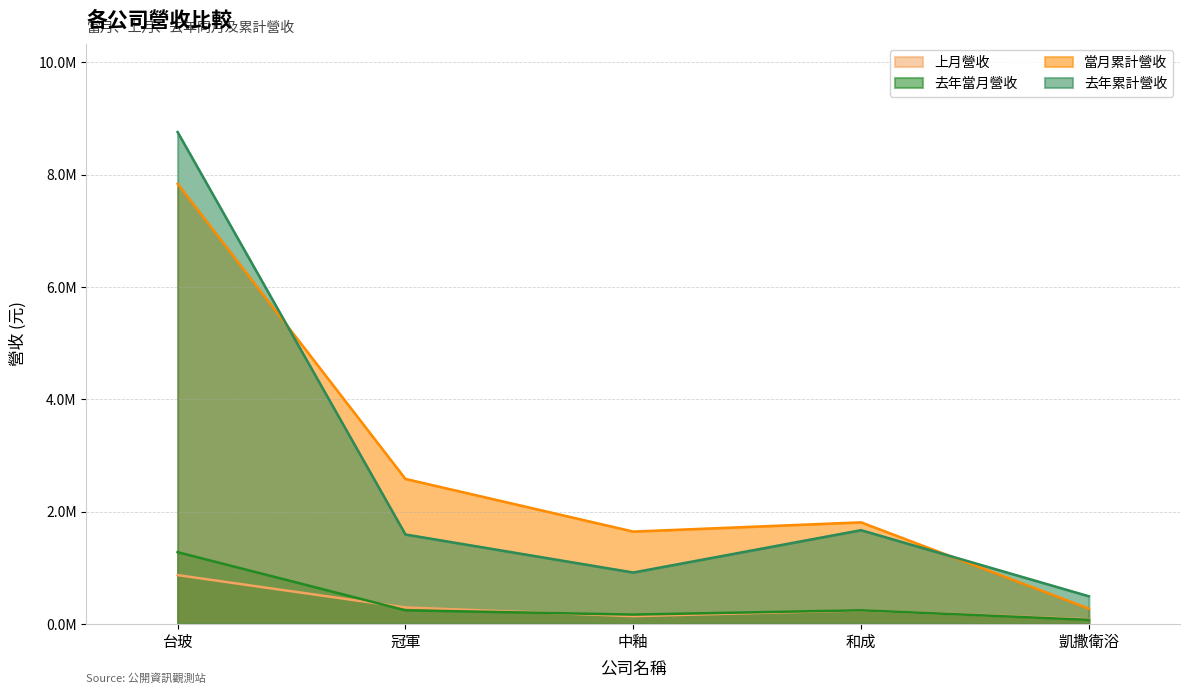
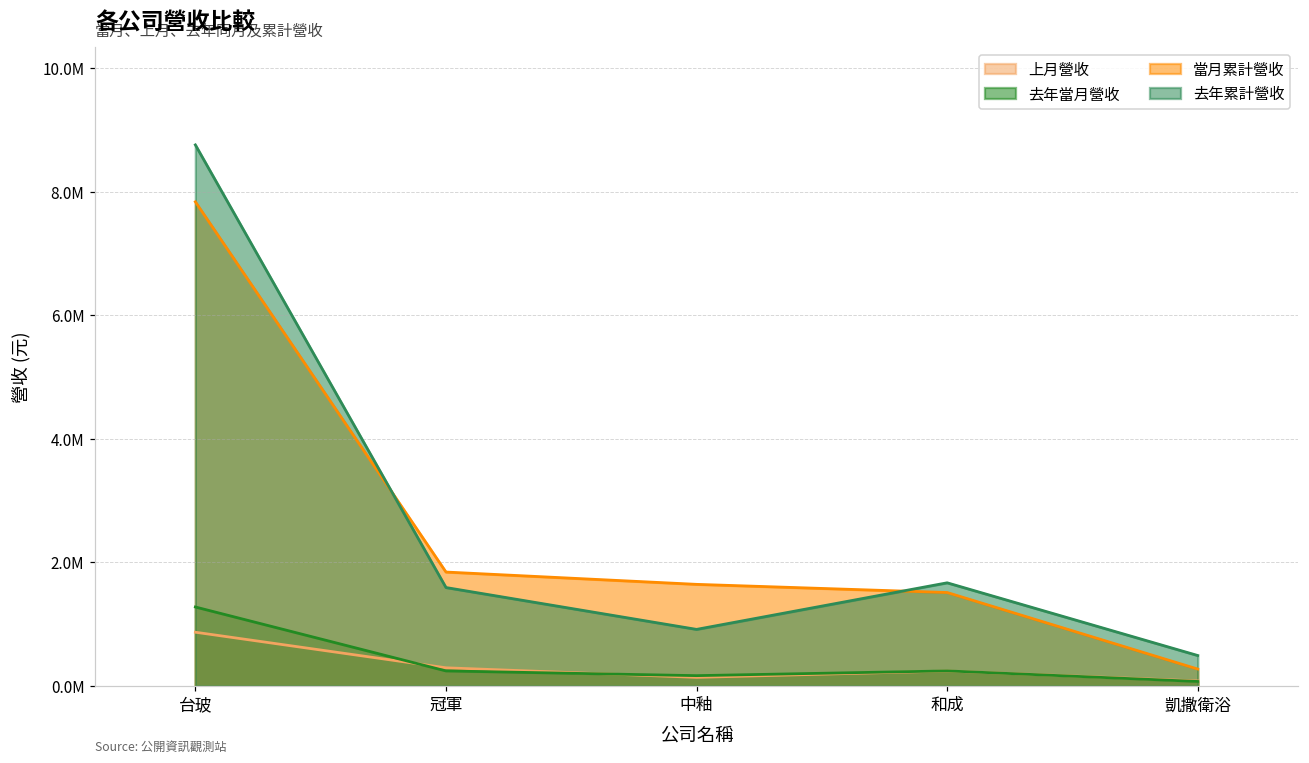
當月累計營收, 冠軍: 2600000 -> 1800000
當月累計營收, 和成: 1800000 -> 1500000
